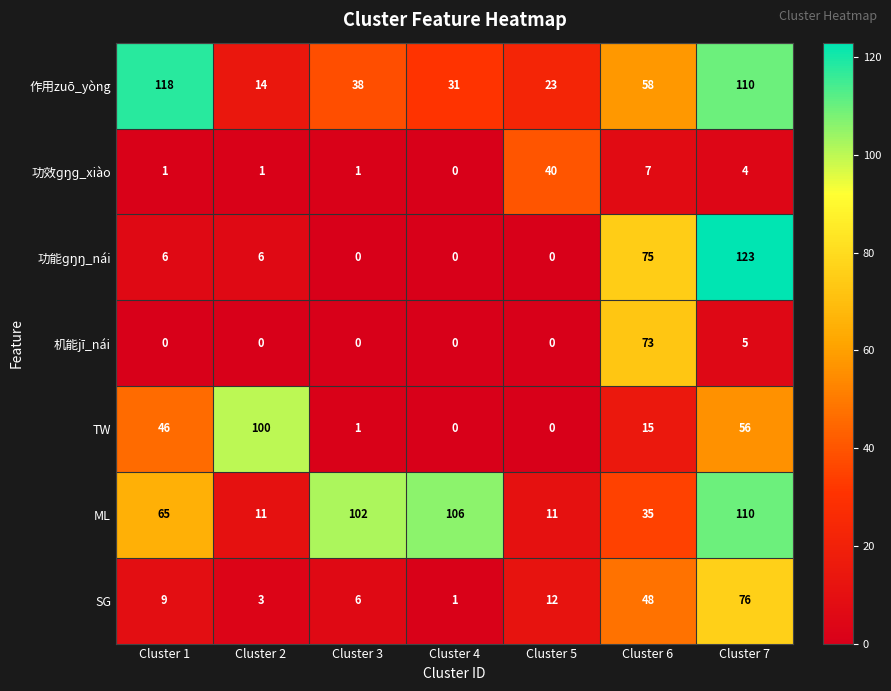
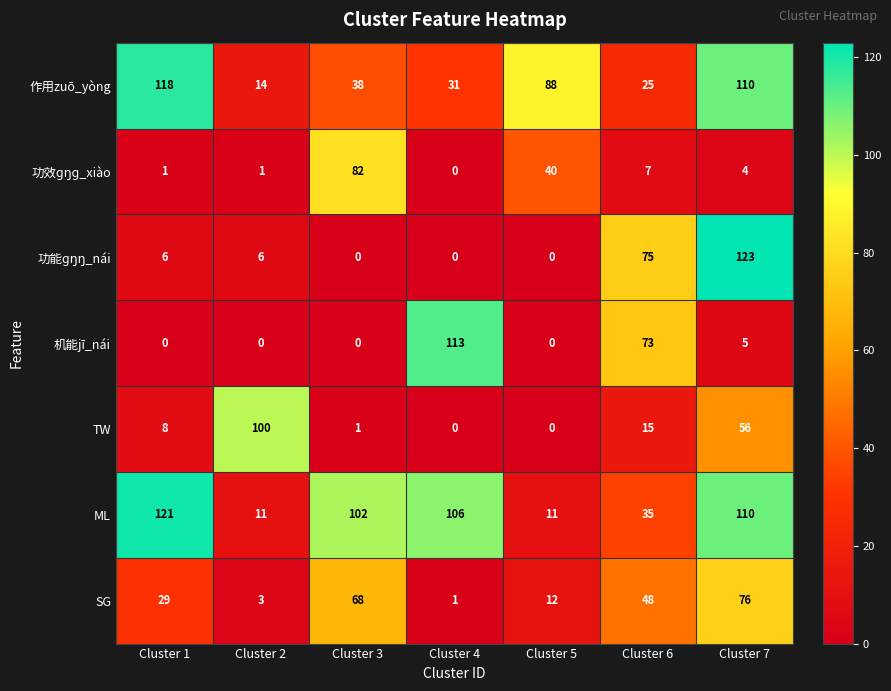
作用zuō_yòng, Cluster 5: 23 -> 88
作用zuō_yòng, Cluster 6: 58 -> 25
功效ɡŋɡ_xiào, Cluster 3: 1 -> 82
机能jī_nái, Cluster 4: 0 -> 113
TW, Cluster 1: 46 -> 8
ML, Cluster 1: 65 -> 121
SG, Cluster 1: 9 -> 29
SG, Cluster 3: 6 -> 68
